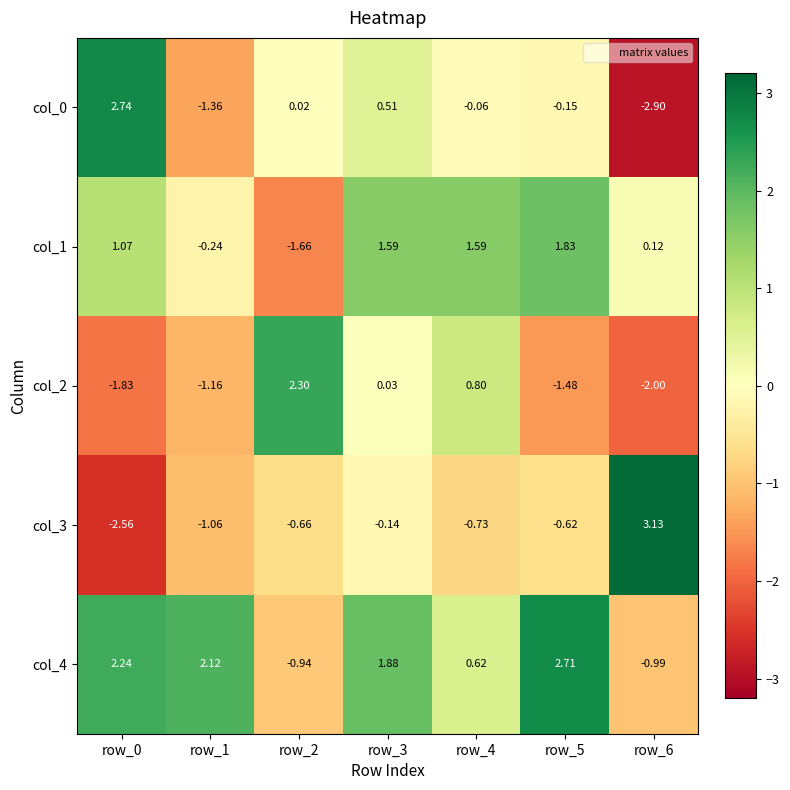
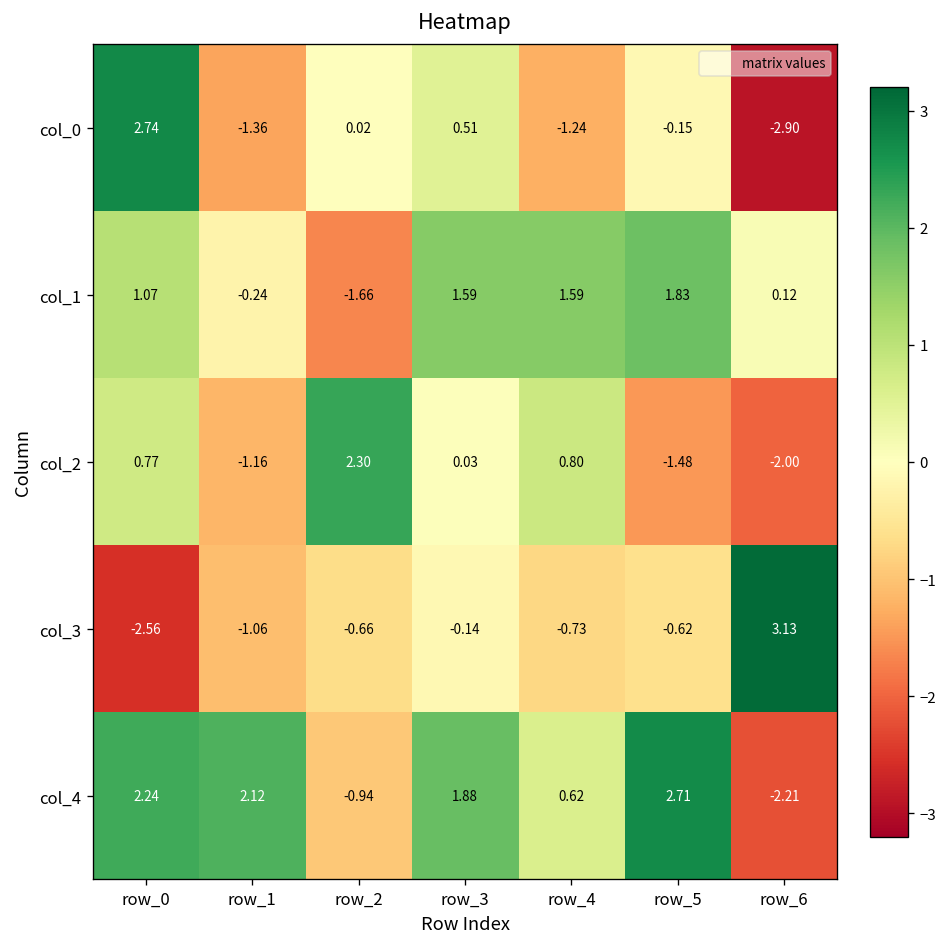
col_0, row_4: -0.06 -> -1.24
col_2, row_0: -1.83 -> 0.77
col_4, row_6: -0.99 -> -2.21
